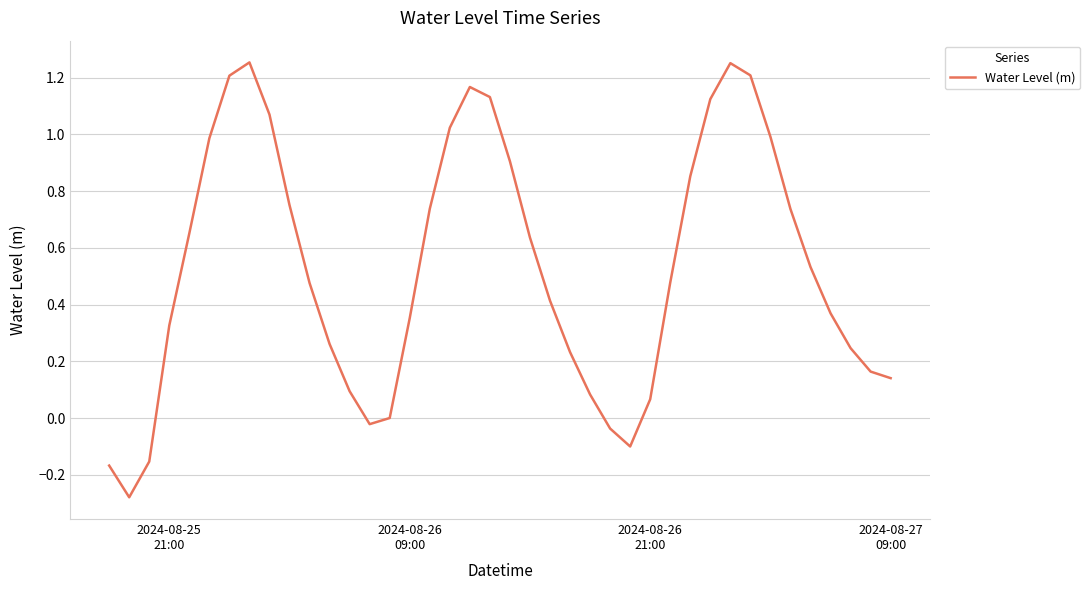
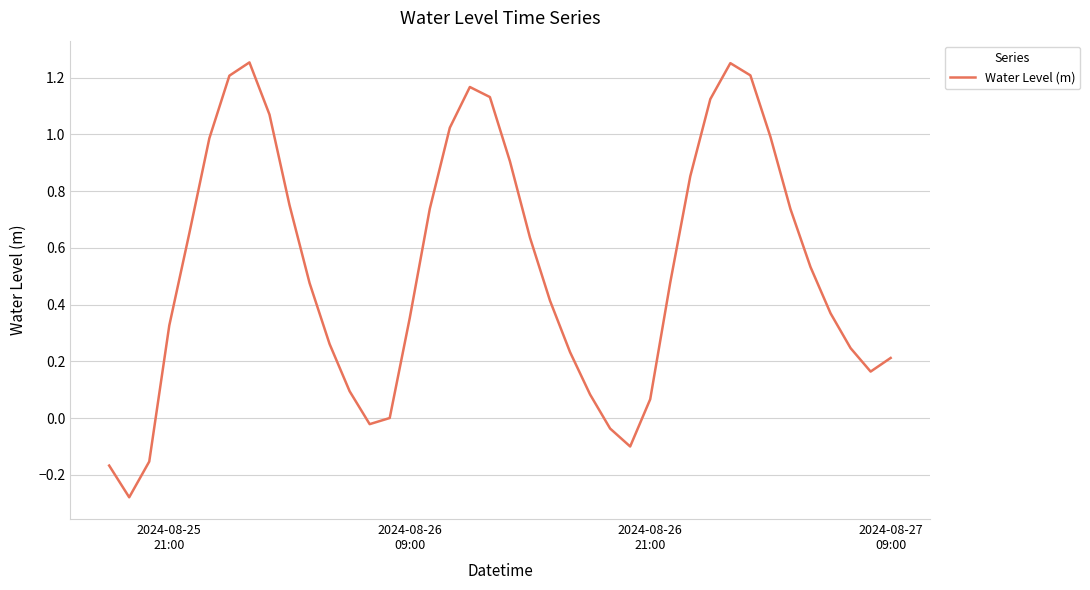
2024-08-27 09:00: 0.14 -> 0.21
